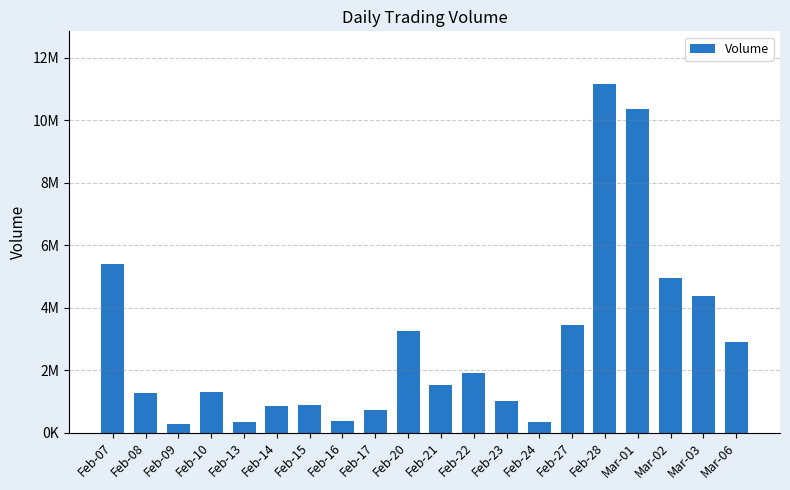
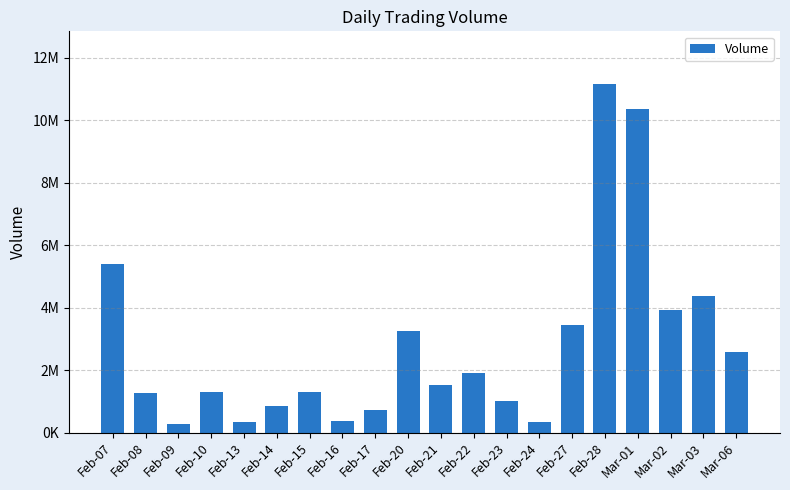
Feb-15: 900000 -> 1300000
Mar-02: 4900000 -> 3900000
Mar-06: 2900000 -> 2600000
